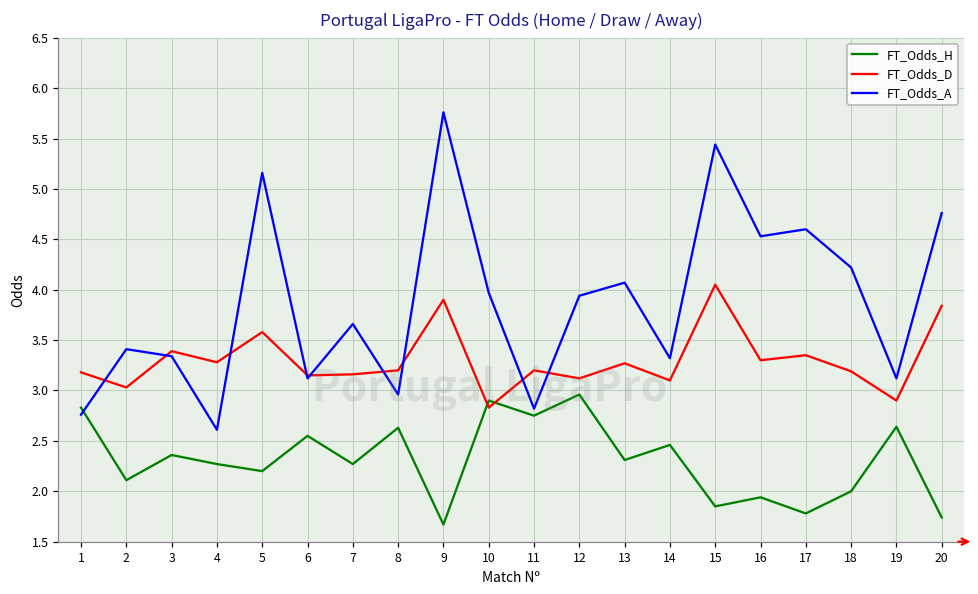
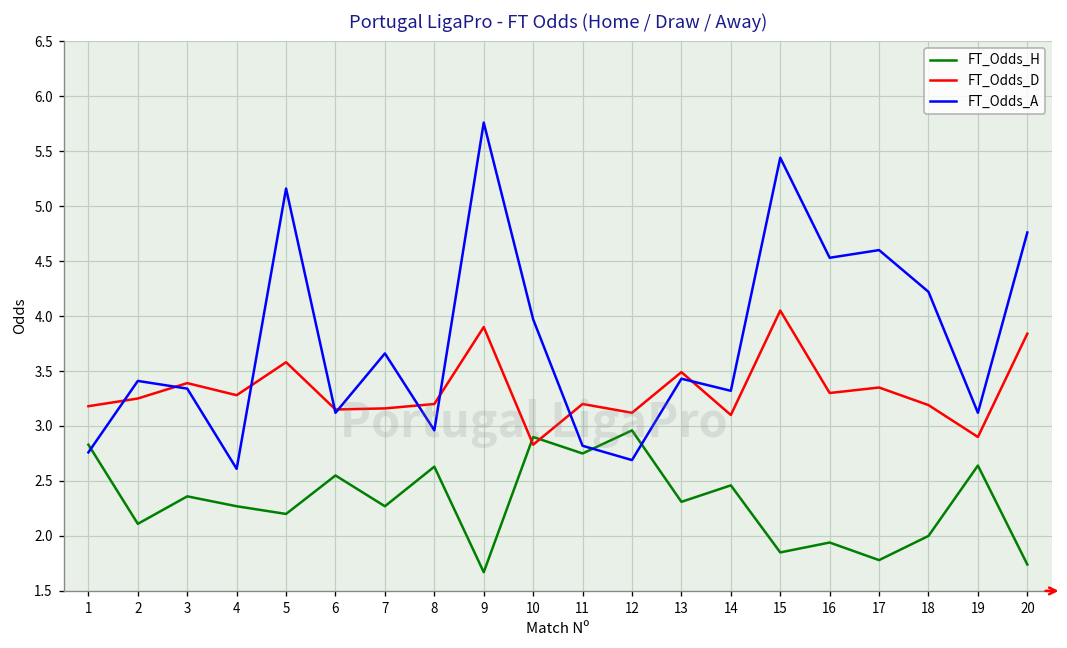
FT_Odds_D, 2: 3.0 -> 3.3
FT_Odds_A, 12: 3.9 -> 2.7
FT_Odds_D, 13: 3.3 -> 3.5
FT_Odds_A, 13: 4.1 -> 3.4
